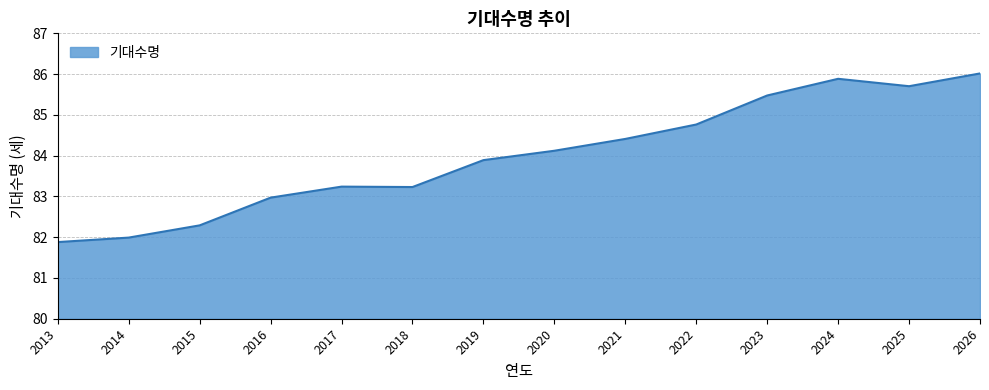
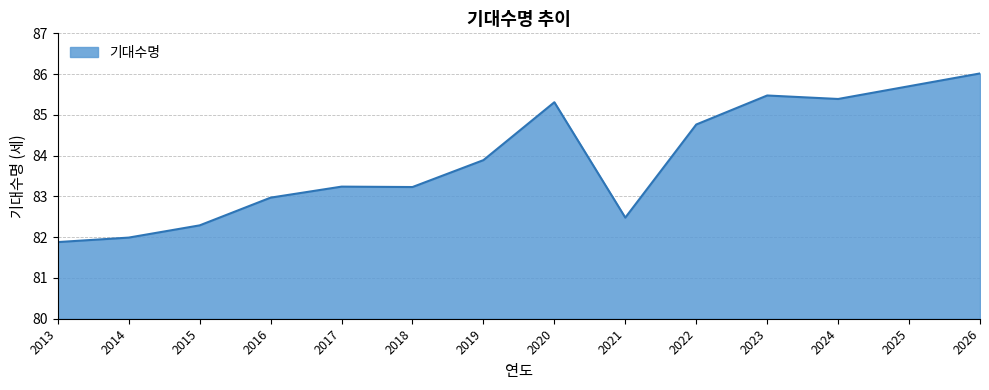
2020: 84.1 -> 85.3
2021: 84.4 -> 82.5
2024: 85.9 -> 85.4
